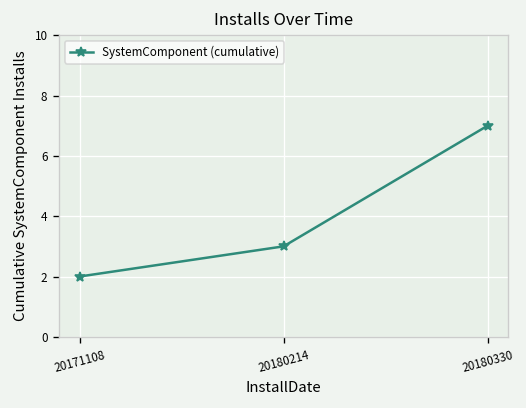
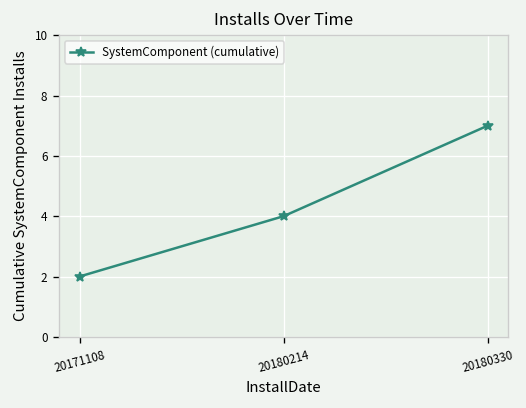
20180214: 3 -> 4
